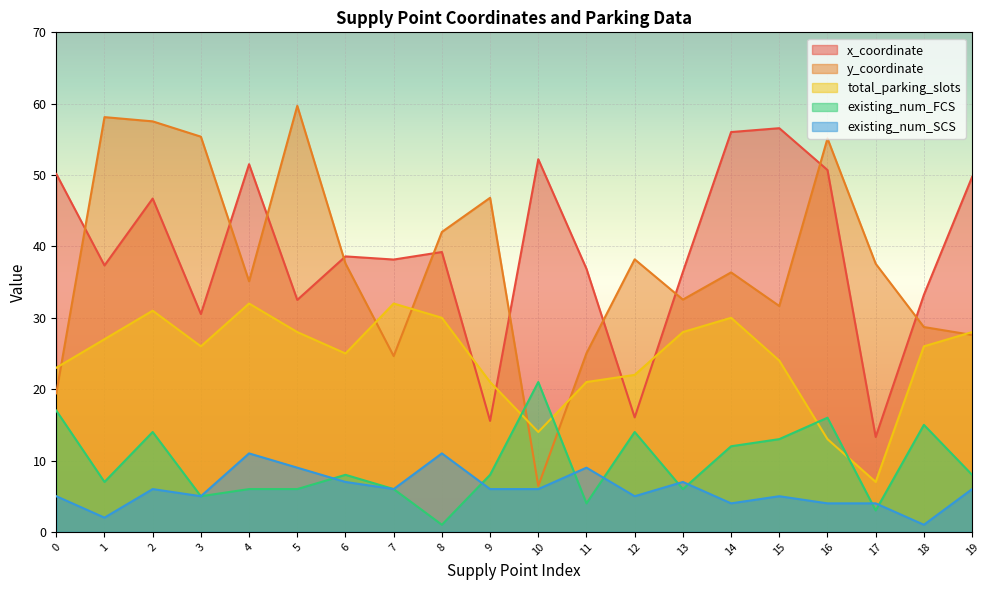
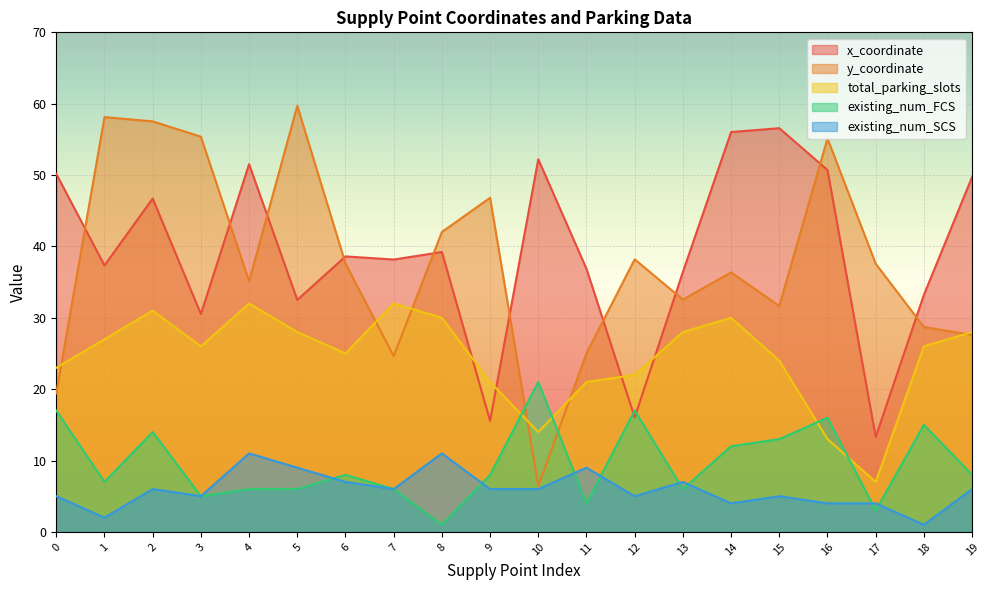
existing_num_FCS, 12: 14 -> 17
